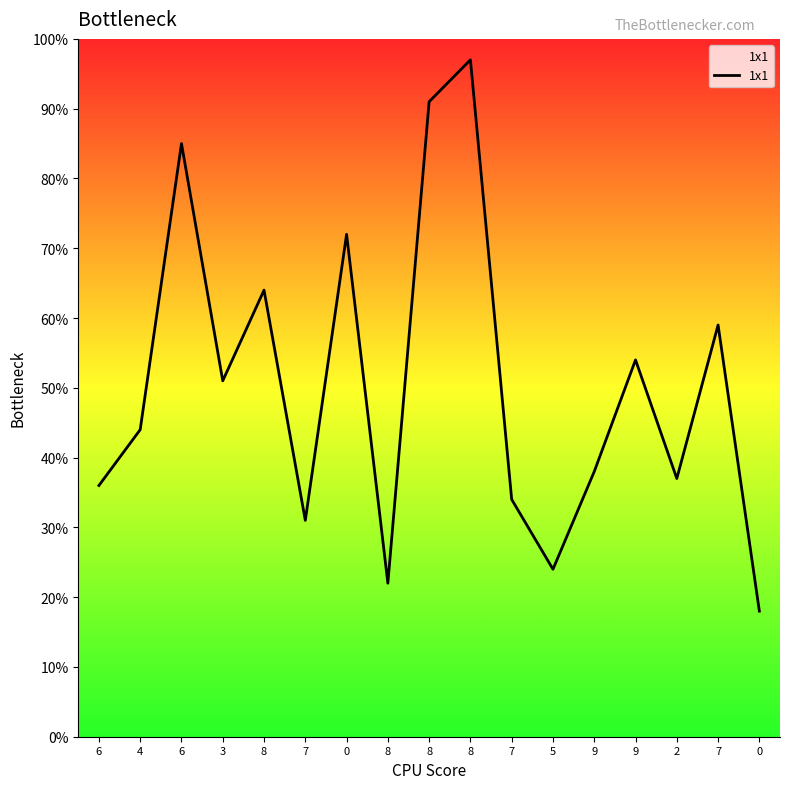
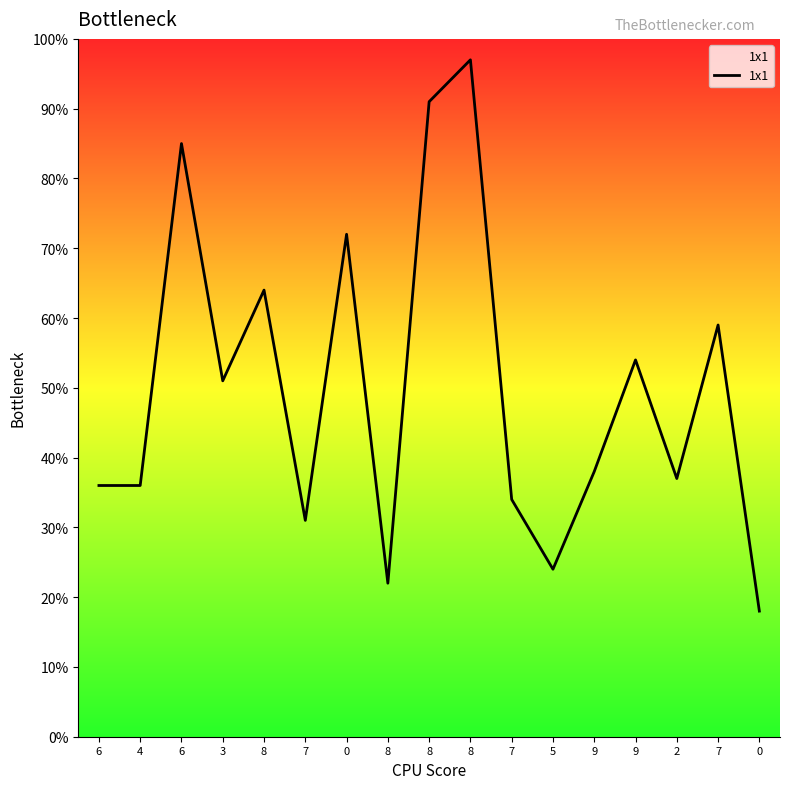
4: 44% -> 36%
